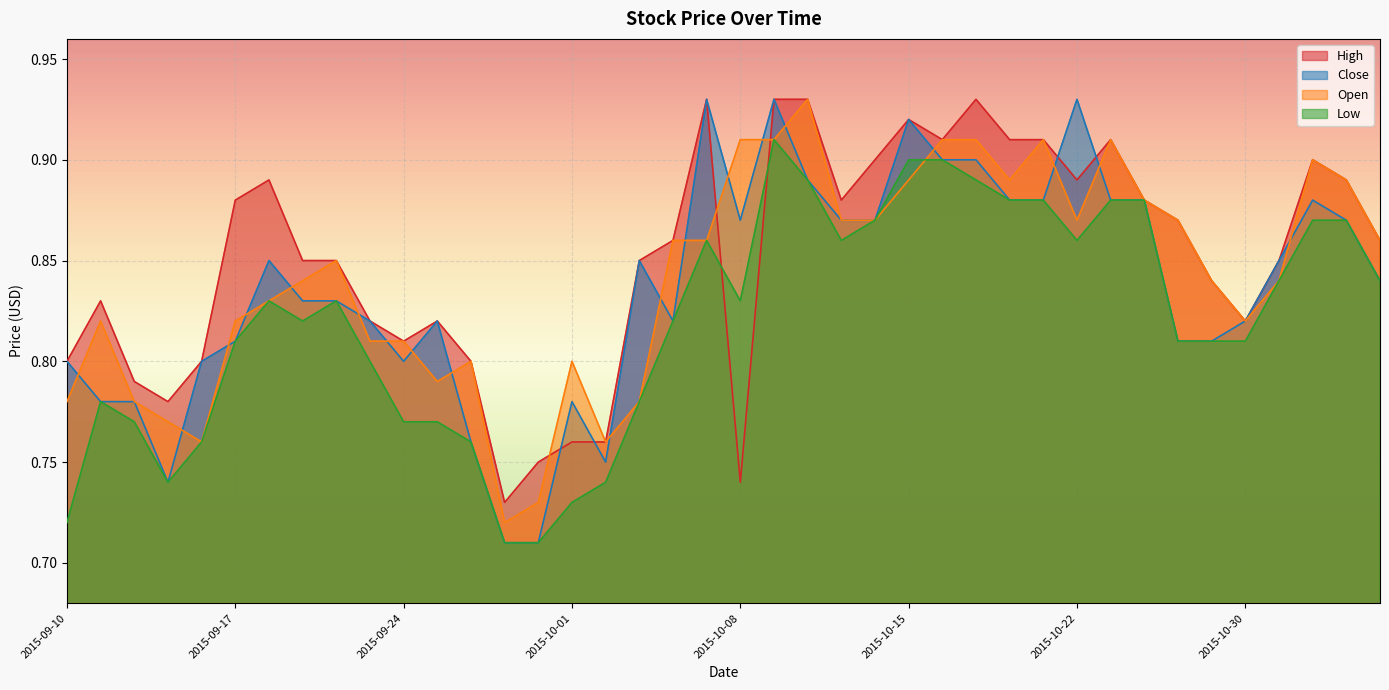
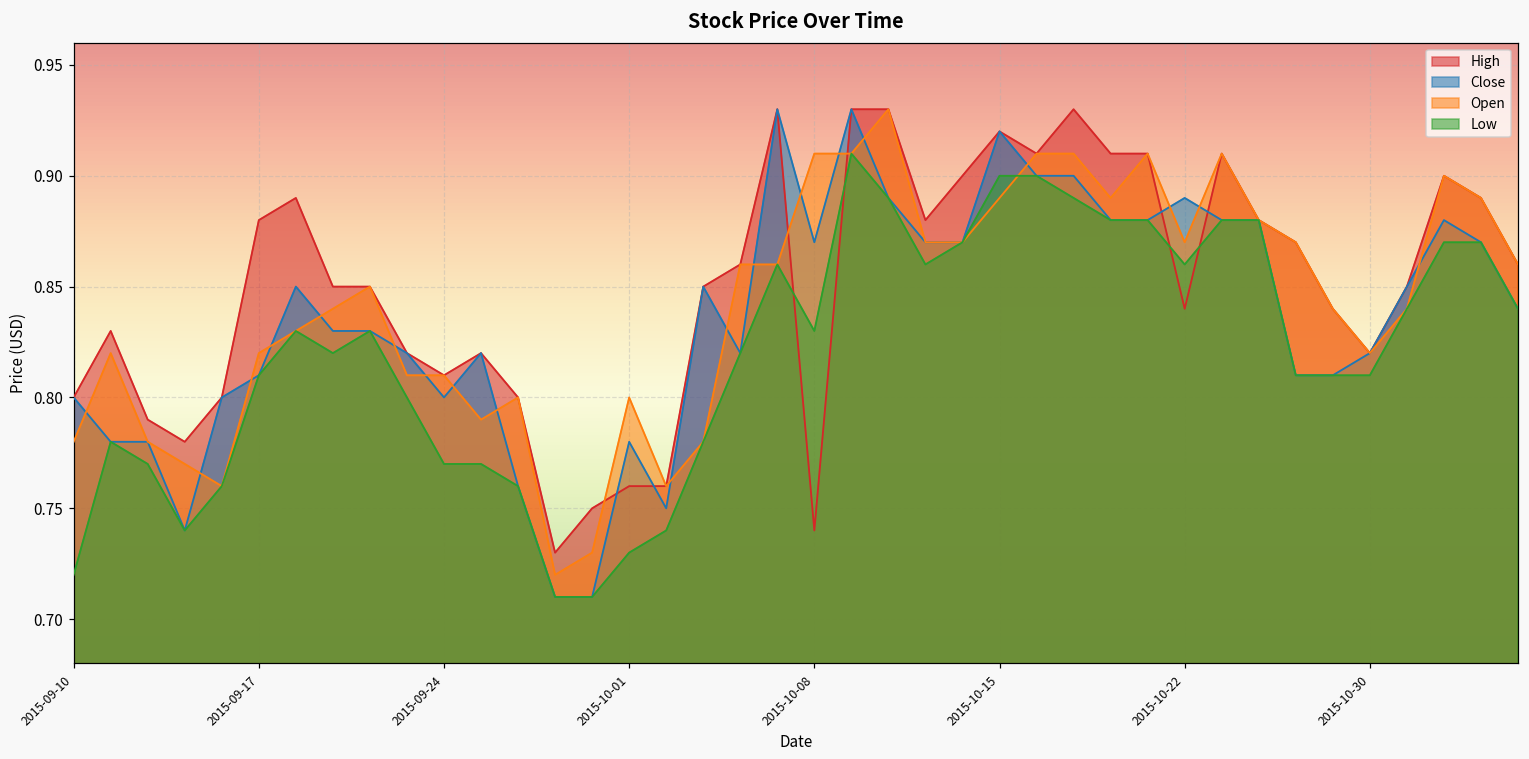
High, 2015-10-22: 0.89 -> 0.84
Close, 2015-10-22: 0.93 -> 0.89
